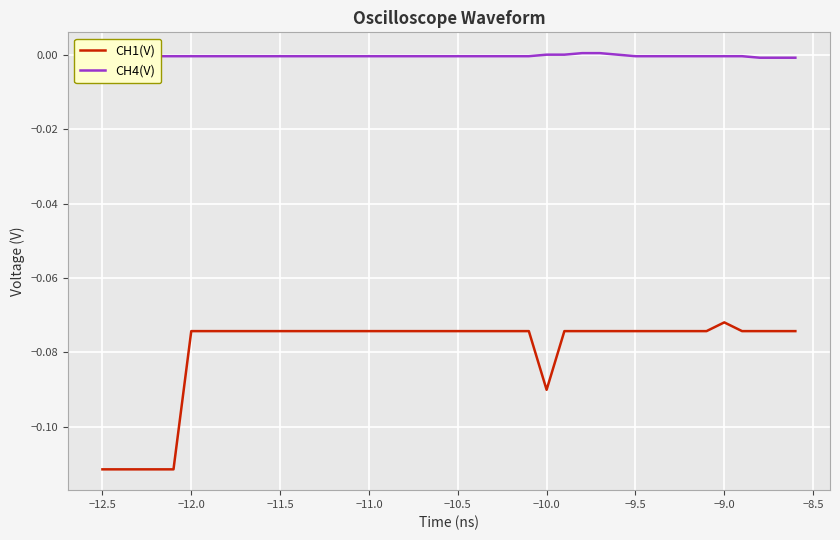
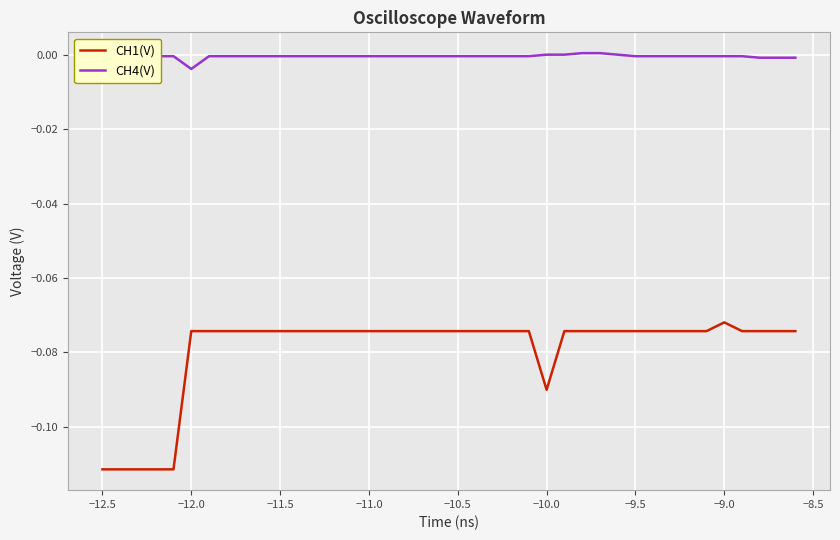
CH4(V), −12.0: 0.000 -> -0.004
